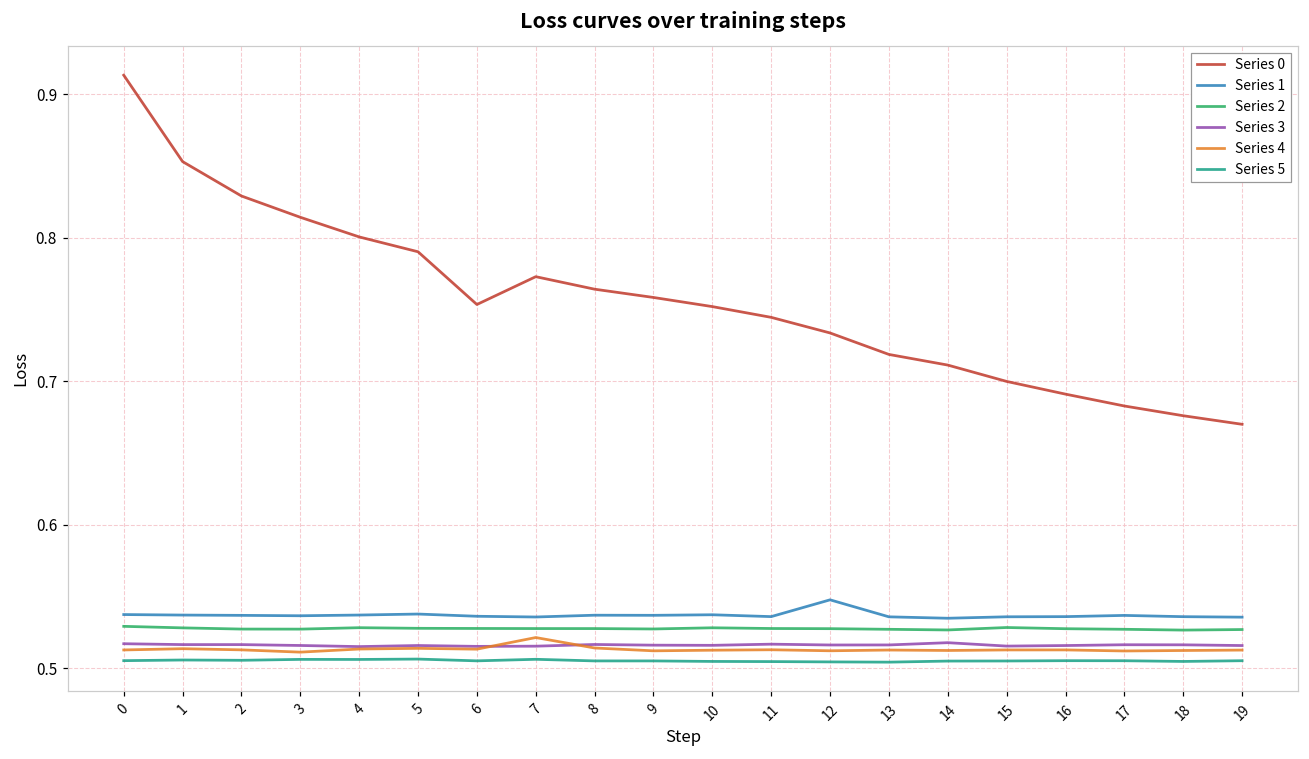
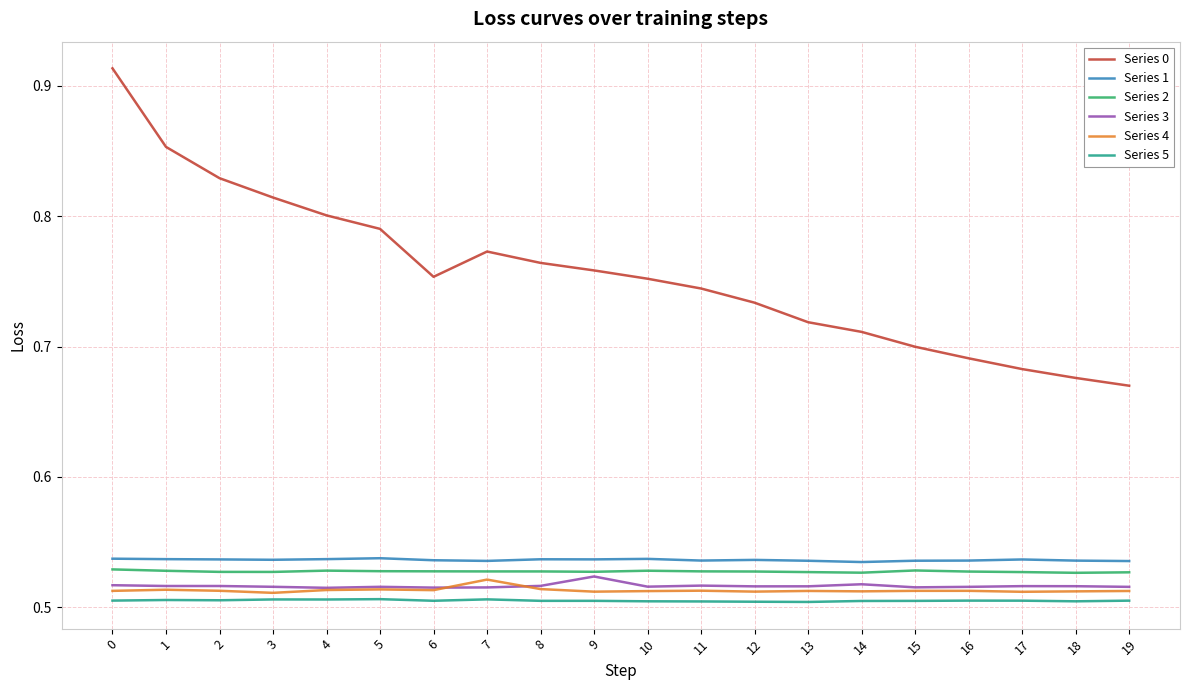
Series 3, 9: 0.516 -> 0.524
Series 1, 12: 0.548 -> 0.536
